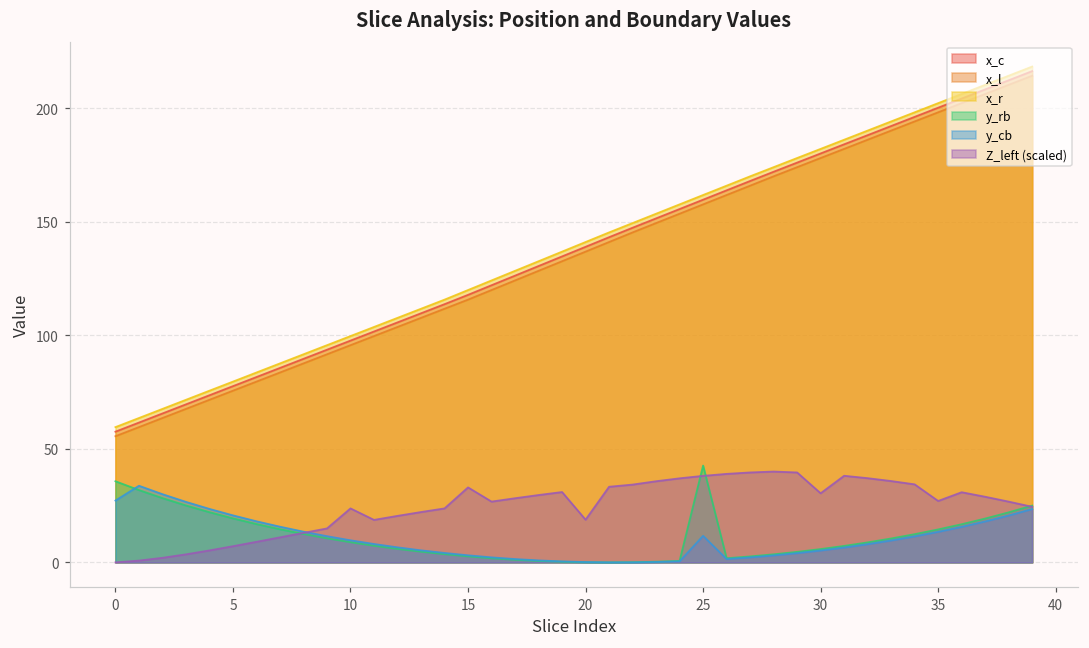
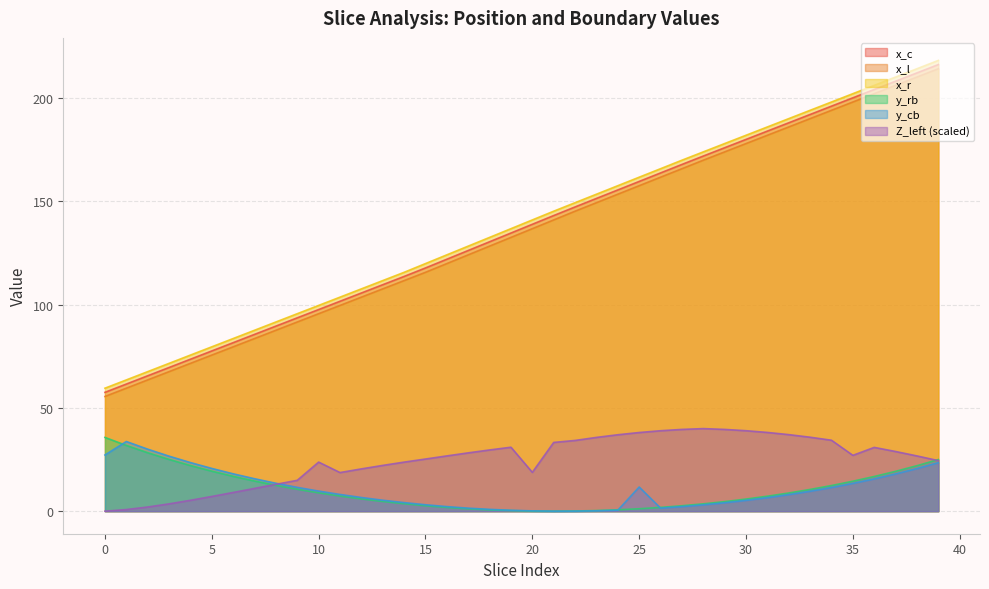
Z_left (scaled), 15: 33 -> 25
y_rb, 25: 43 -> 1
Z_left (scaled), 30: 30 -> 39
